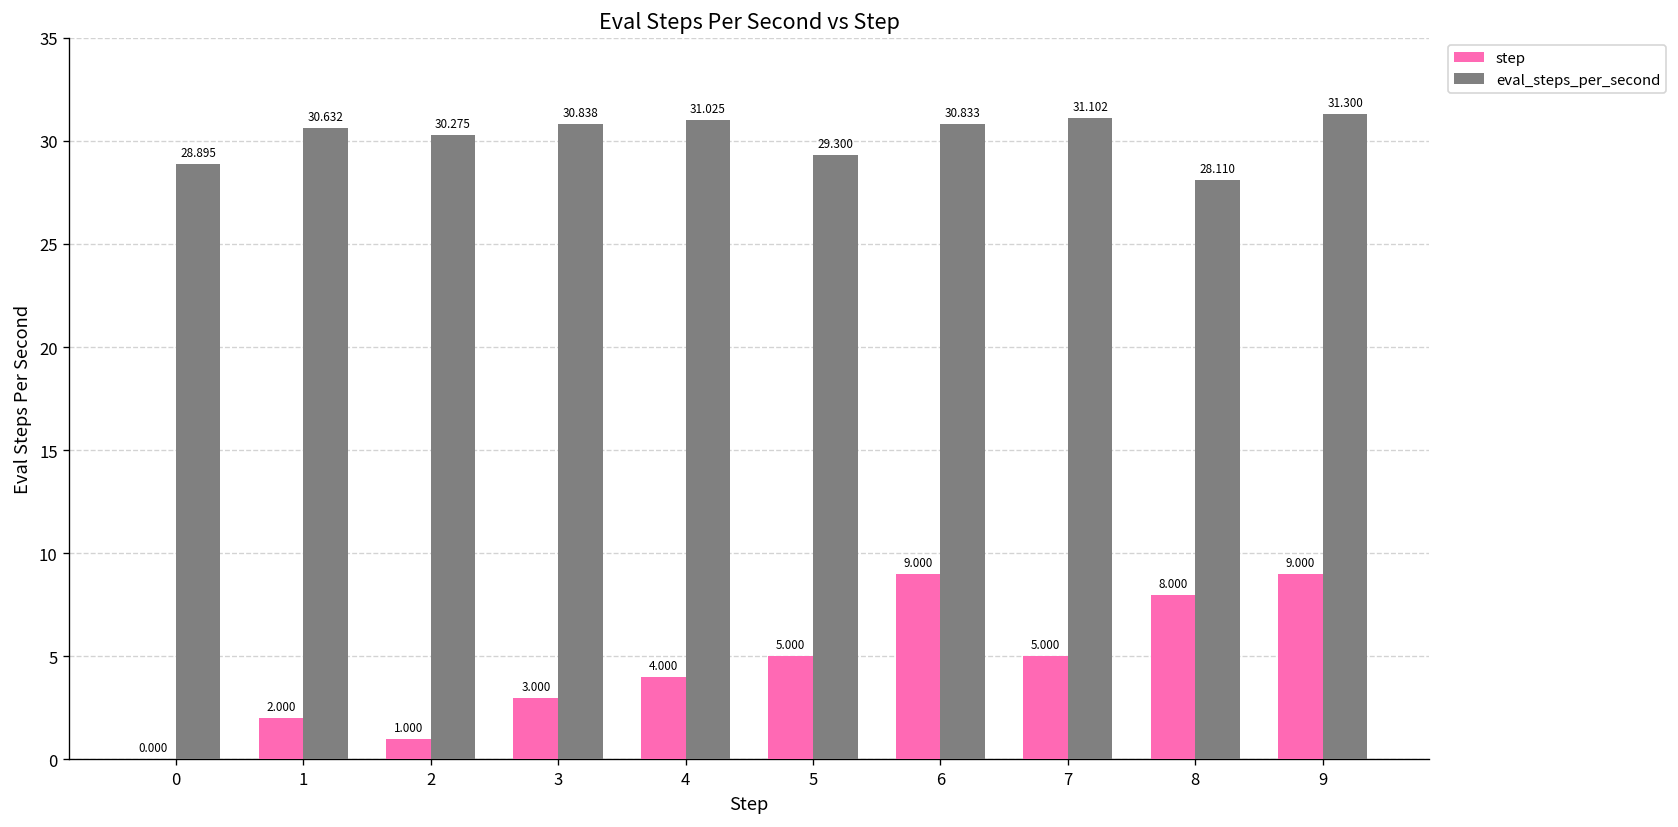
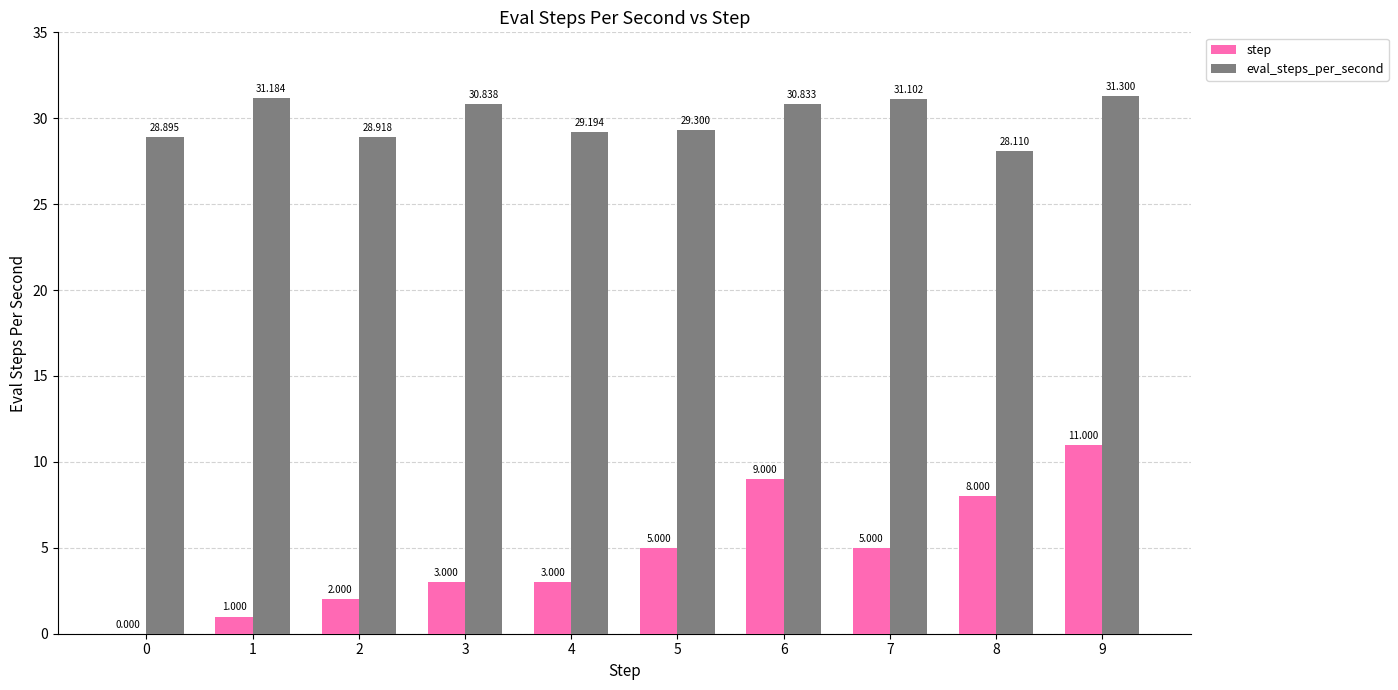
step, 1: 2.000 -> 1.000
eval_steps_per_second, 1: 30.632 -> 31.184
step, 2: 1.000 -> 2.000
eval_steps_per_second, 2: 30.275 -> 28.918
step, 4: 4.000 -> 3.000
eval_steps_per_second, 4: 31.025 -> 29.194
step, 9: 9.000 -> 11.000
